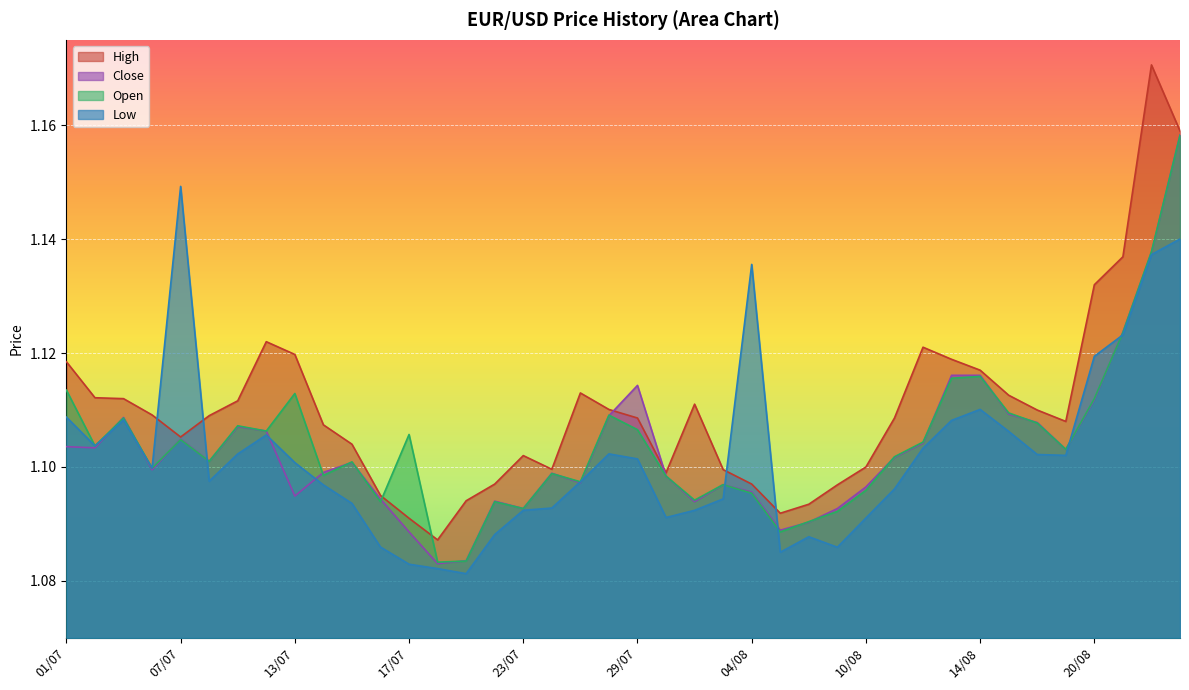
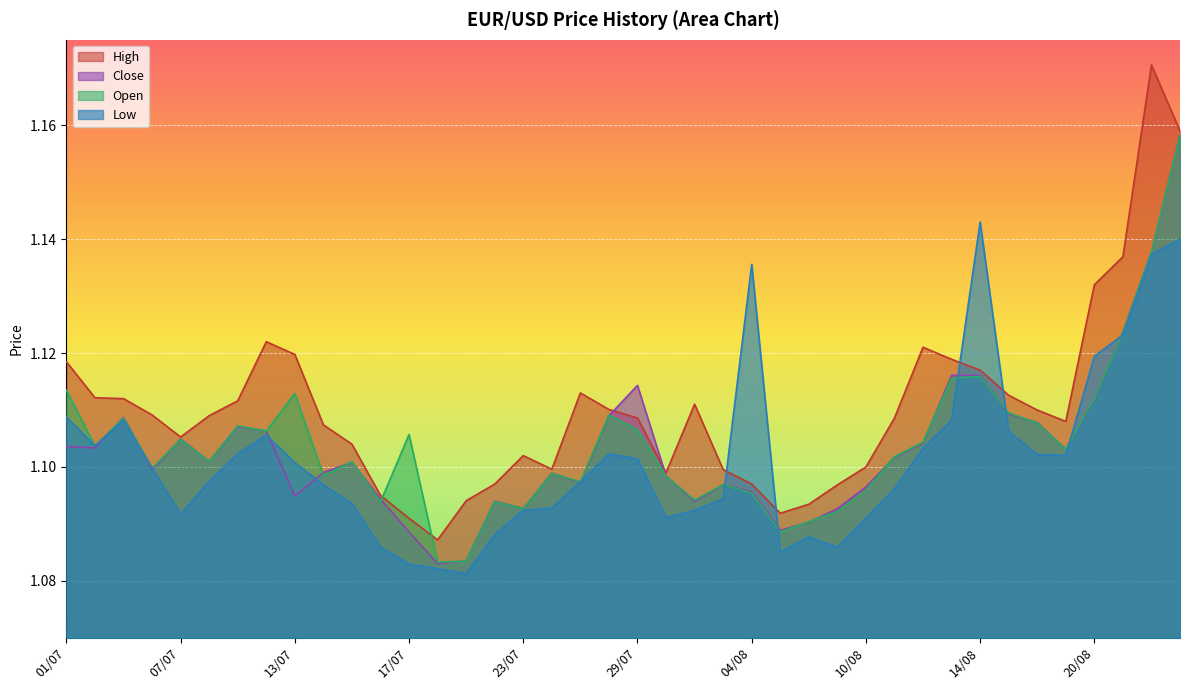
Low, 07/07: 1.149 -> 1.092
Low, 14/08: 1.110 -> 1.143
